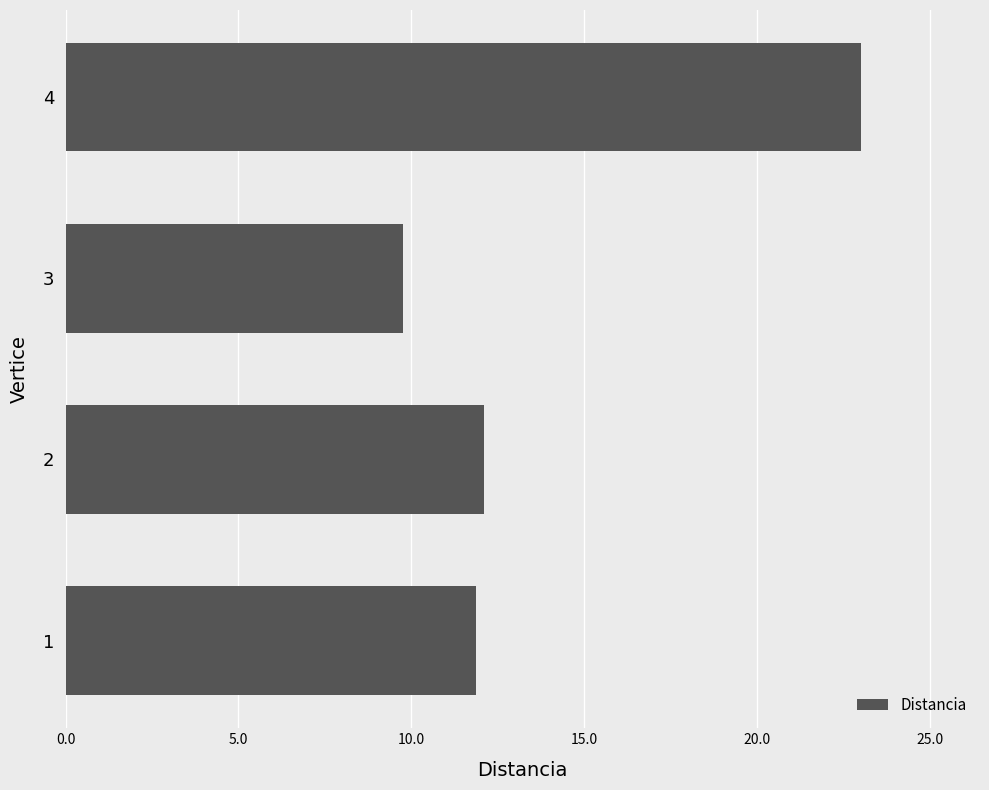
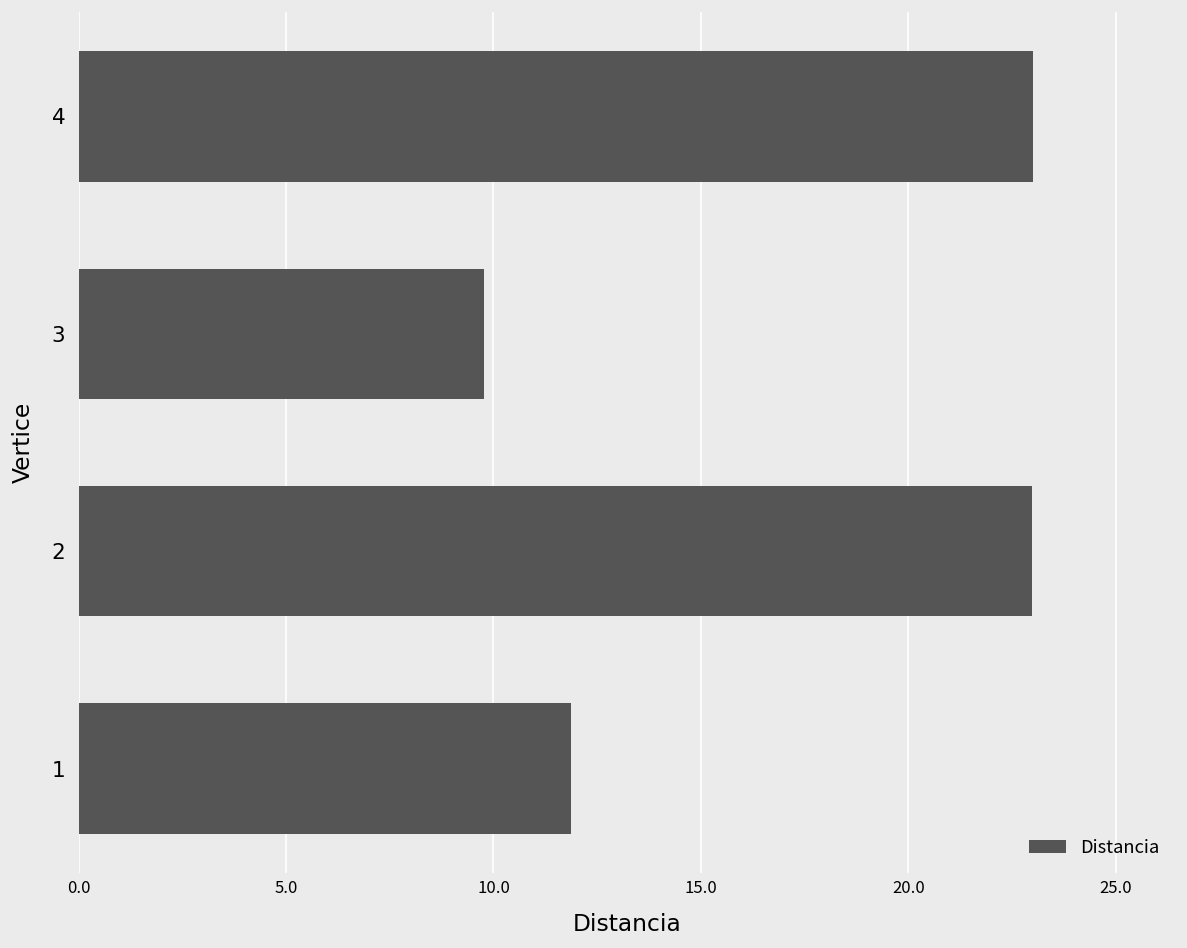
2: 12.1 -> 23.0
